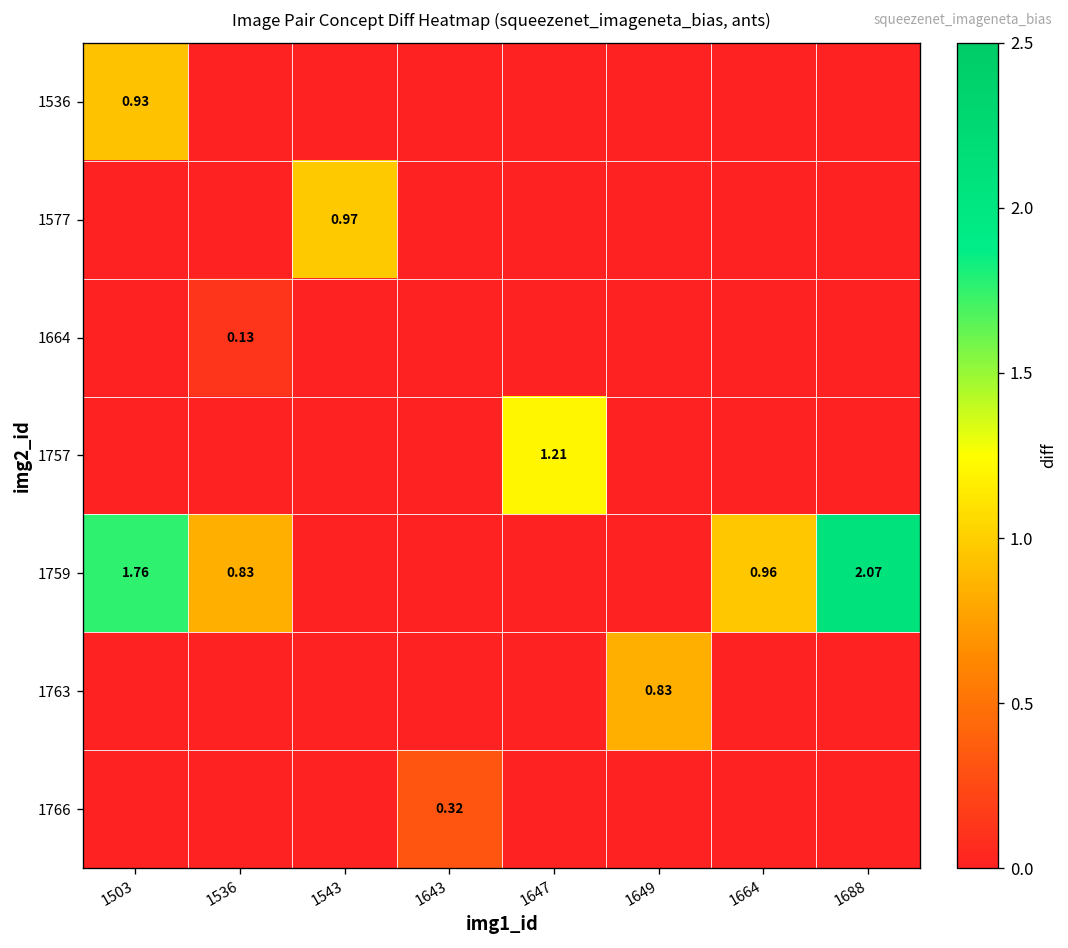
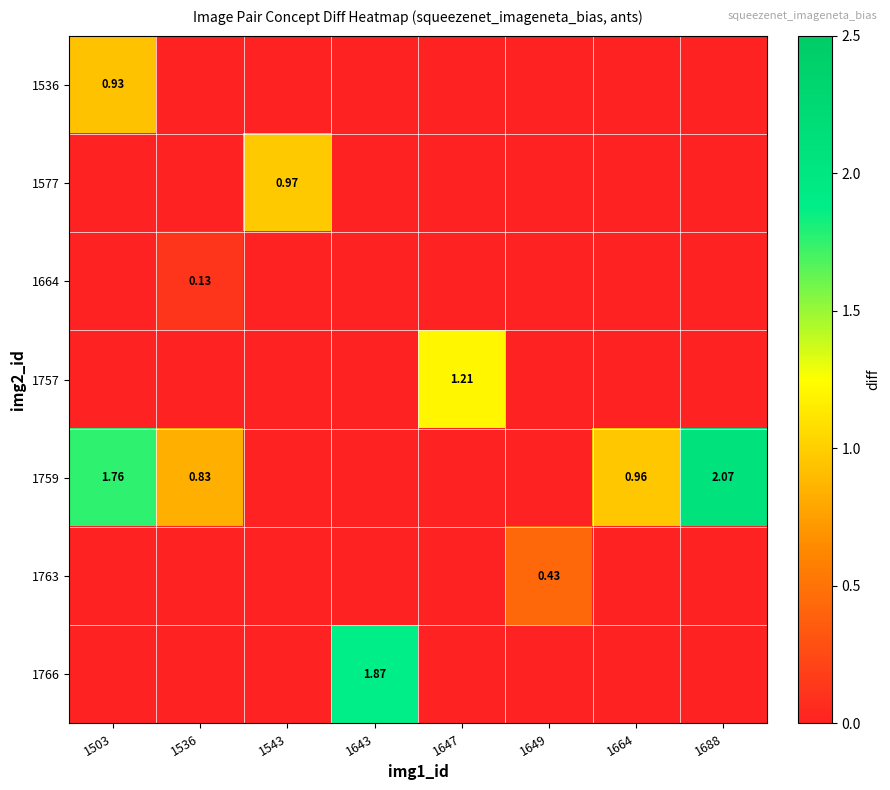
1763, 1649: 0.83 -> 0.43
1766, 1643: 0.32 -> 1.87
